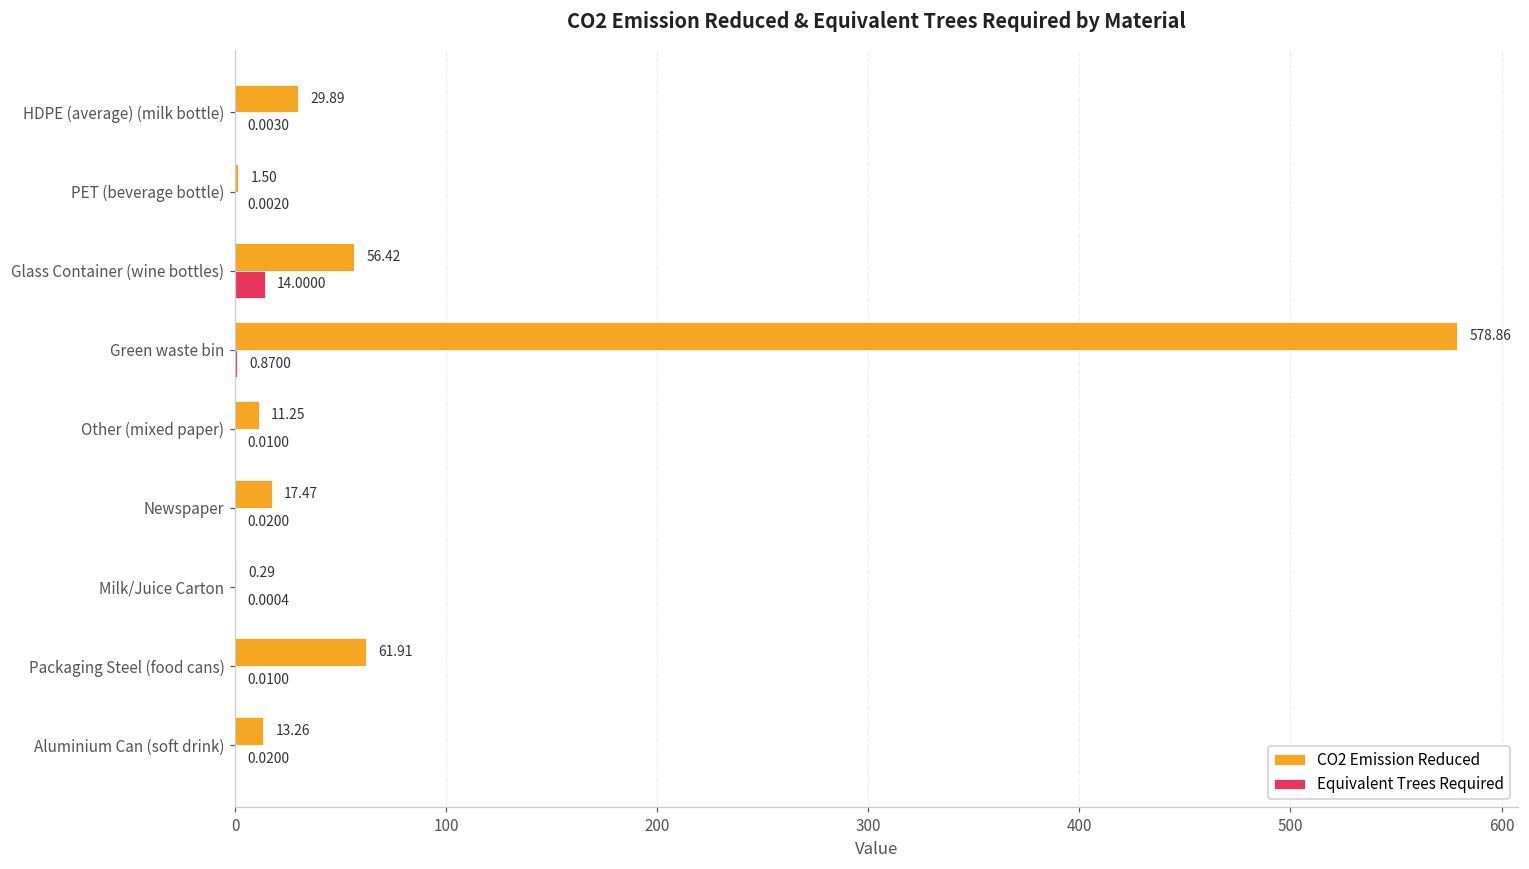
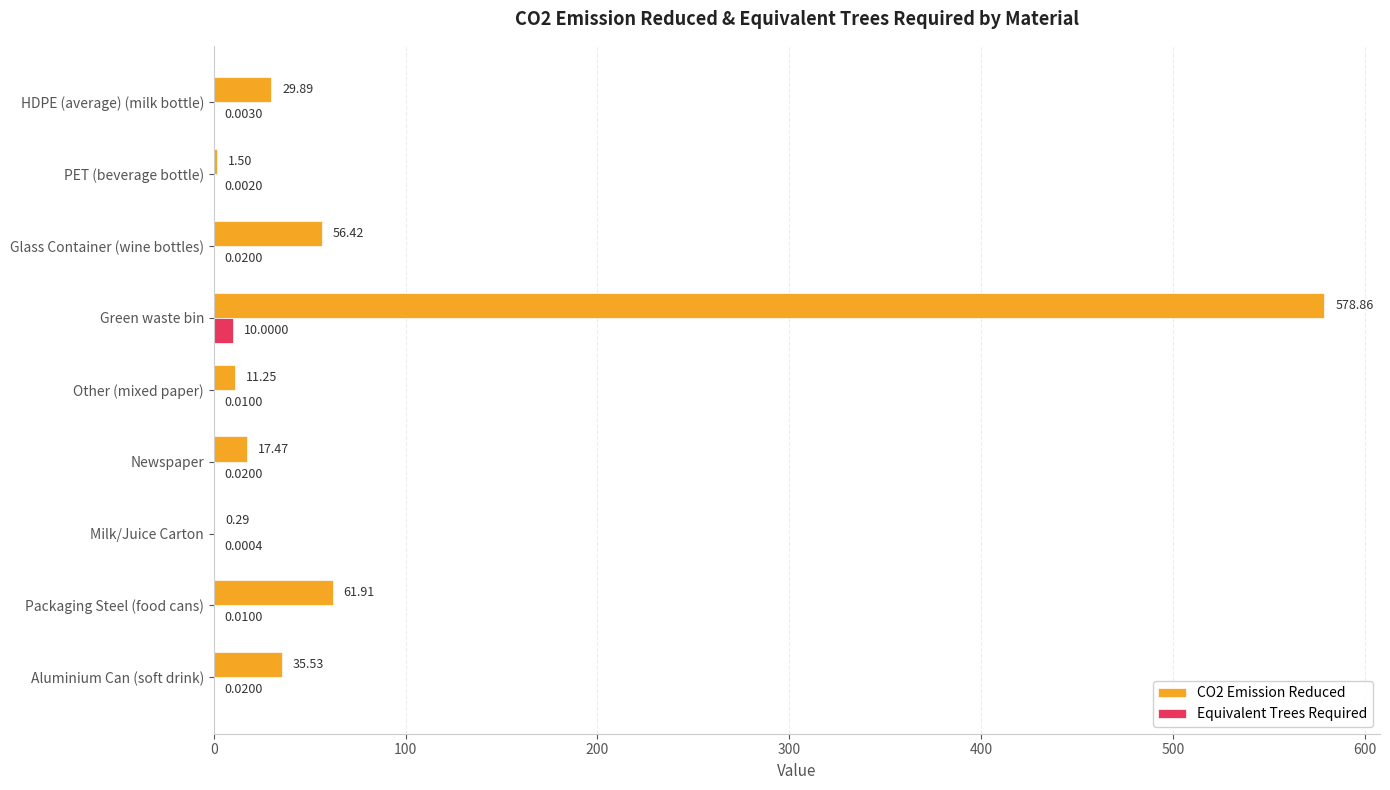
Equivalent Trees Required, Glass Container (wine bottles): 14.0000 -> 0.0200
Equivalent Trees Required, Green waste bin: 0.8700 -> 10.0000
CO2 Emission Reduced, Aluminium Can (soft drink): 13.26 -> 35.53
